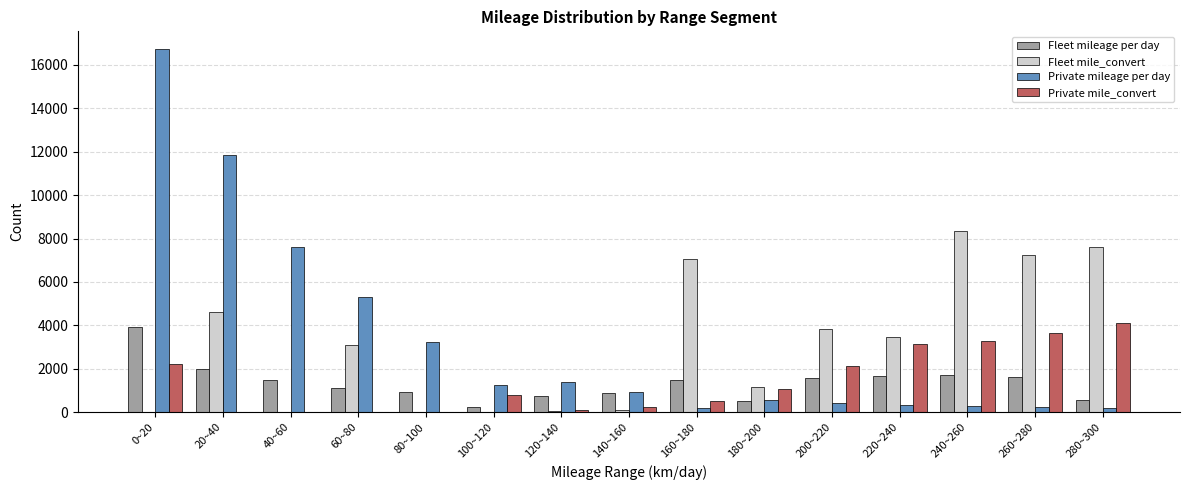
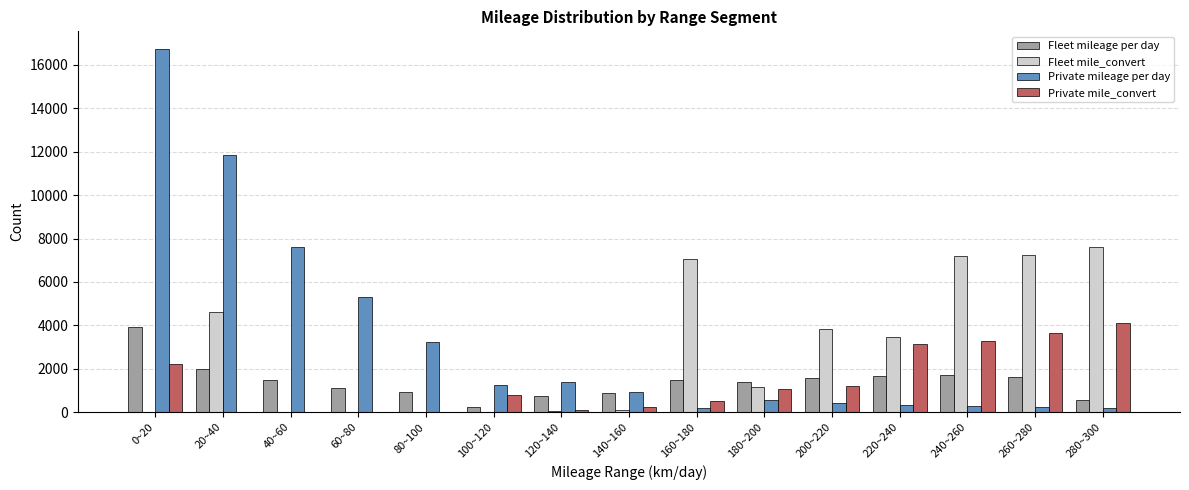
Fleet mile_convert, 60~80: 3100 -> 0
Fleet mileage per day, 180~200: 500 -> 1400
Private mile_convert, 200~220: 2100 -> 1200
Fleet mile_convert, 240~260: 8300 -> 7200
